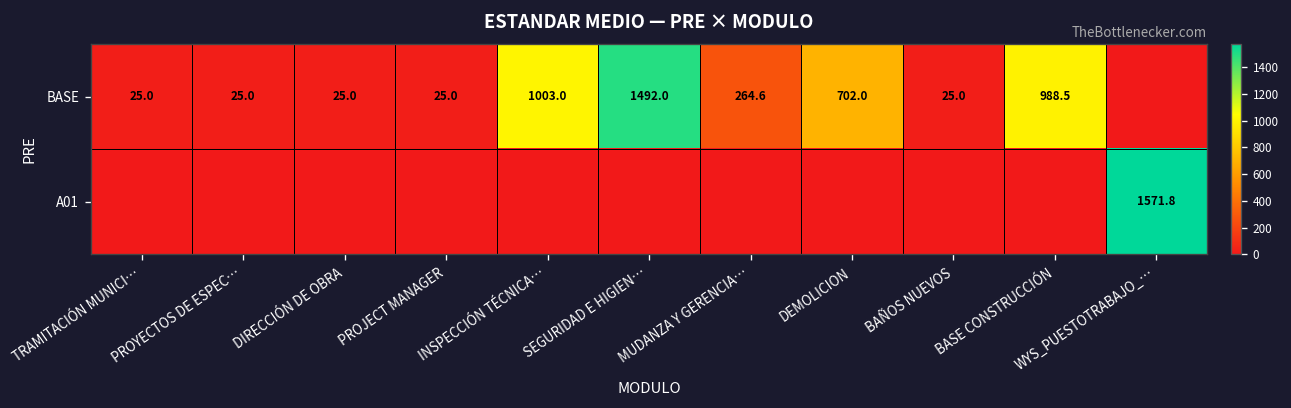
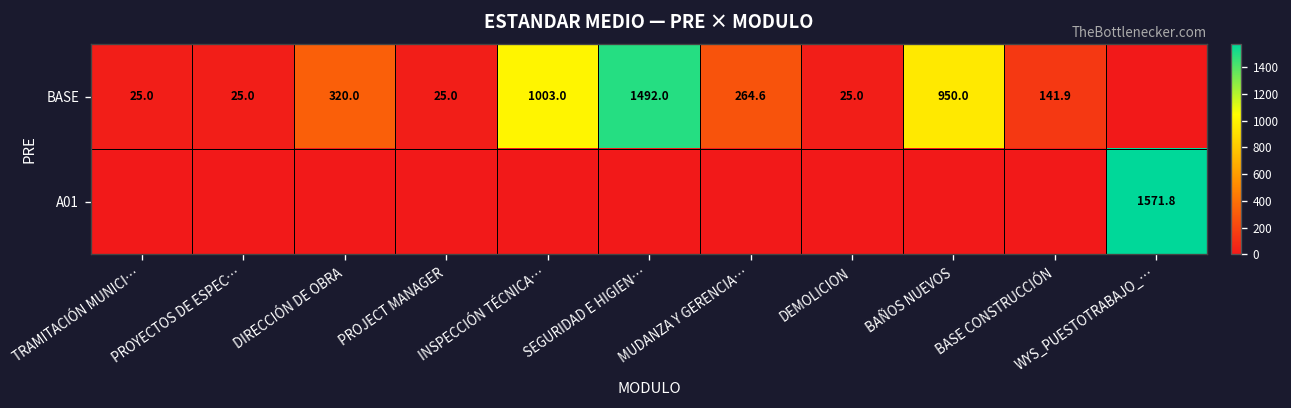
BASE, DIRECCIÓN DE OBRA: 25.0 -> 320.0
BASE, DEMOLICION: 702.0 -> 25.0
BASE, BAÑOS NUEVOS: 25.0 -> 950.0
BASE, BASE CONSTRUCCIÓN: 988.5 -> 141.9
